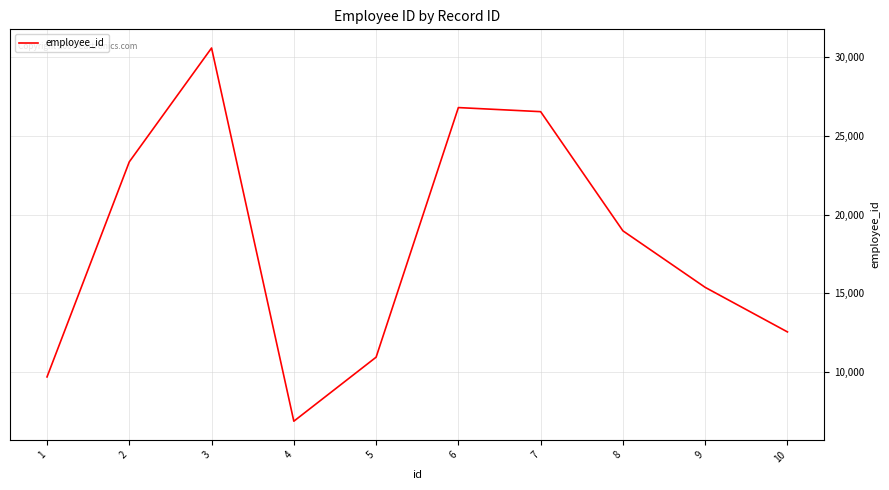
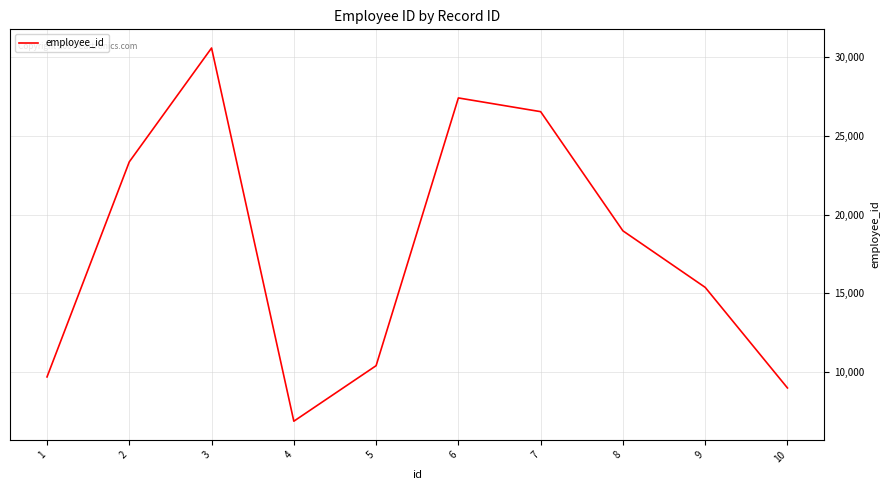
5: 11,000 -> 10,400
6: 26,800 -> 27,400
10: 12,600 -> 9,000
